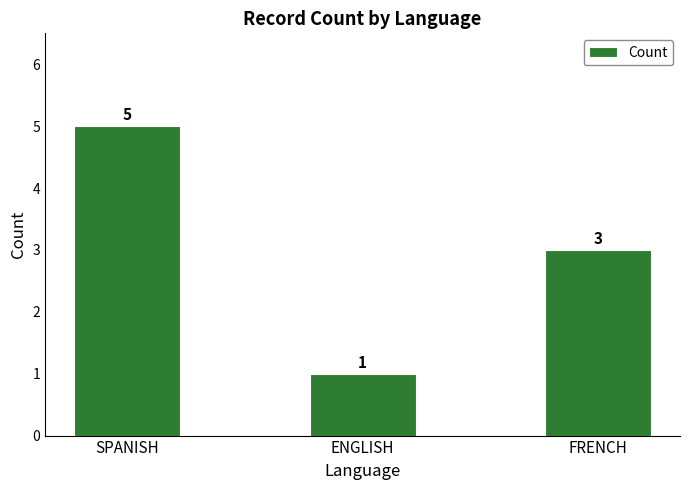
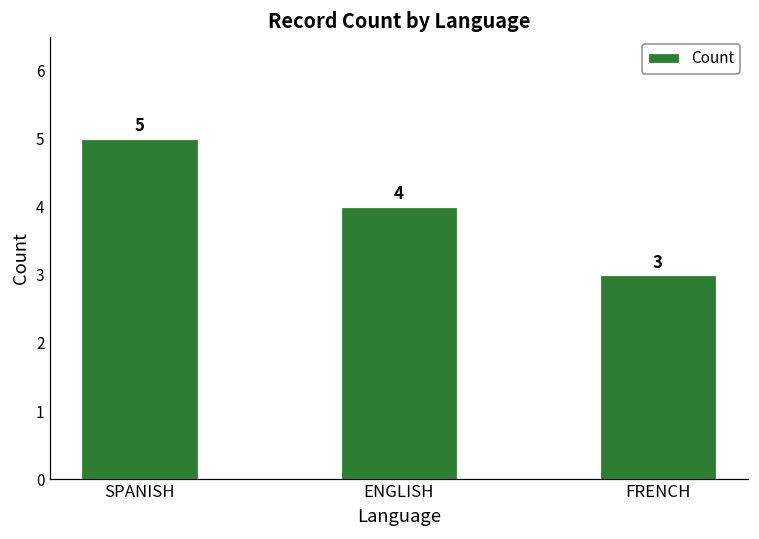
ENGLISH: 1 -> 4
